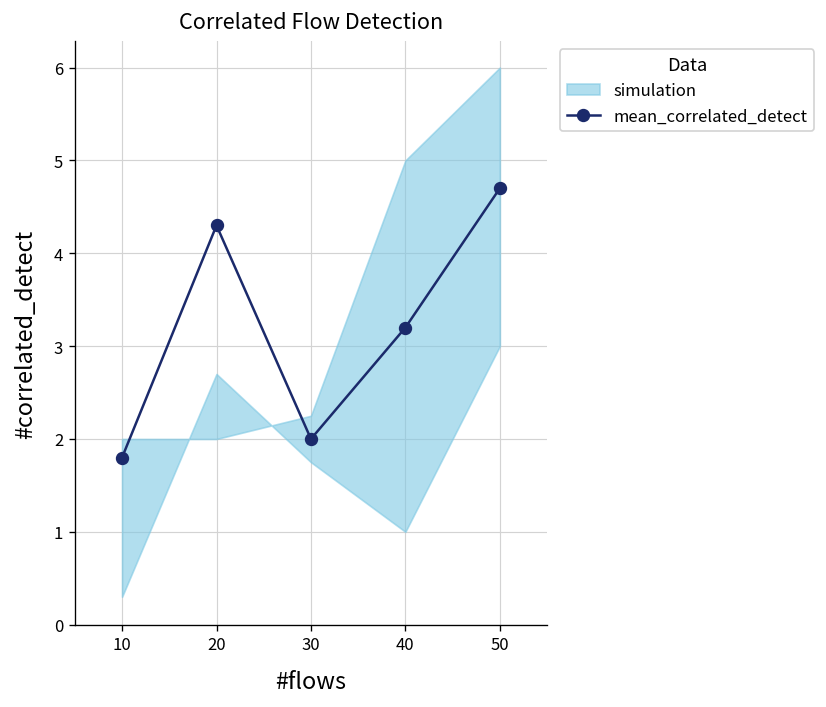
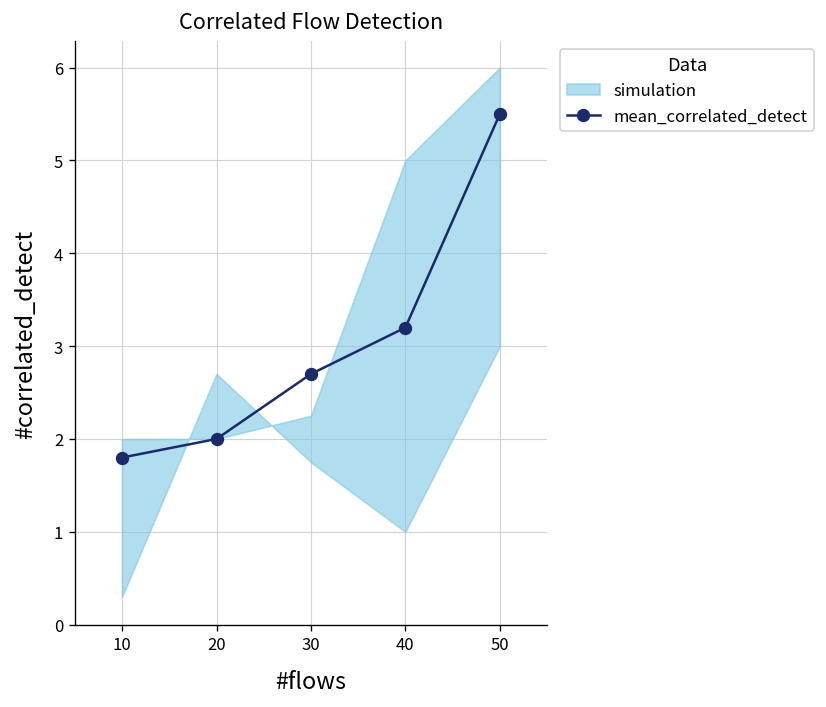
mean_correlated_detect, 20: 4.3 -> 2.0
mean_correlated_detect, 30: 2.0 -> 2.7
mean_correlated_detect, 50: 4.7 -> 5.5
